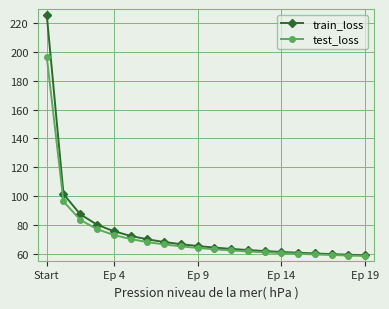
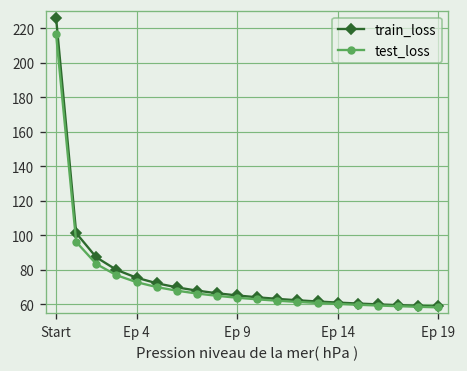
test_loss, Start: 197 -> 217
